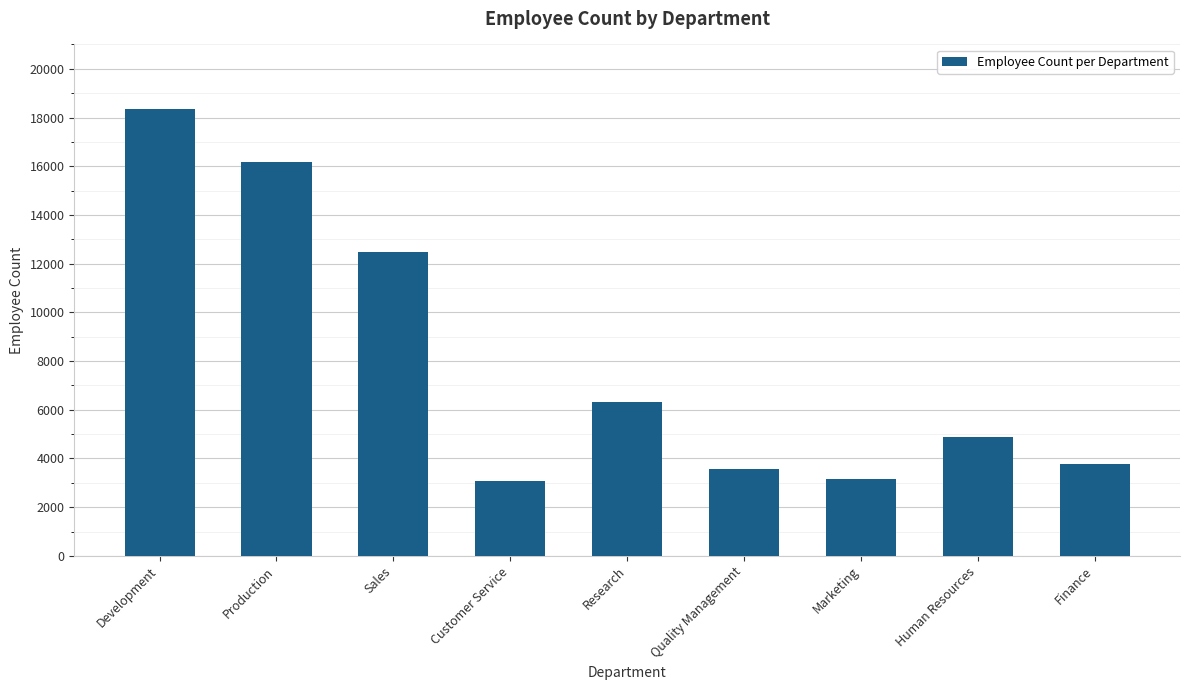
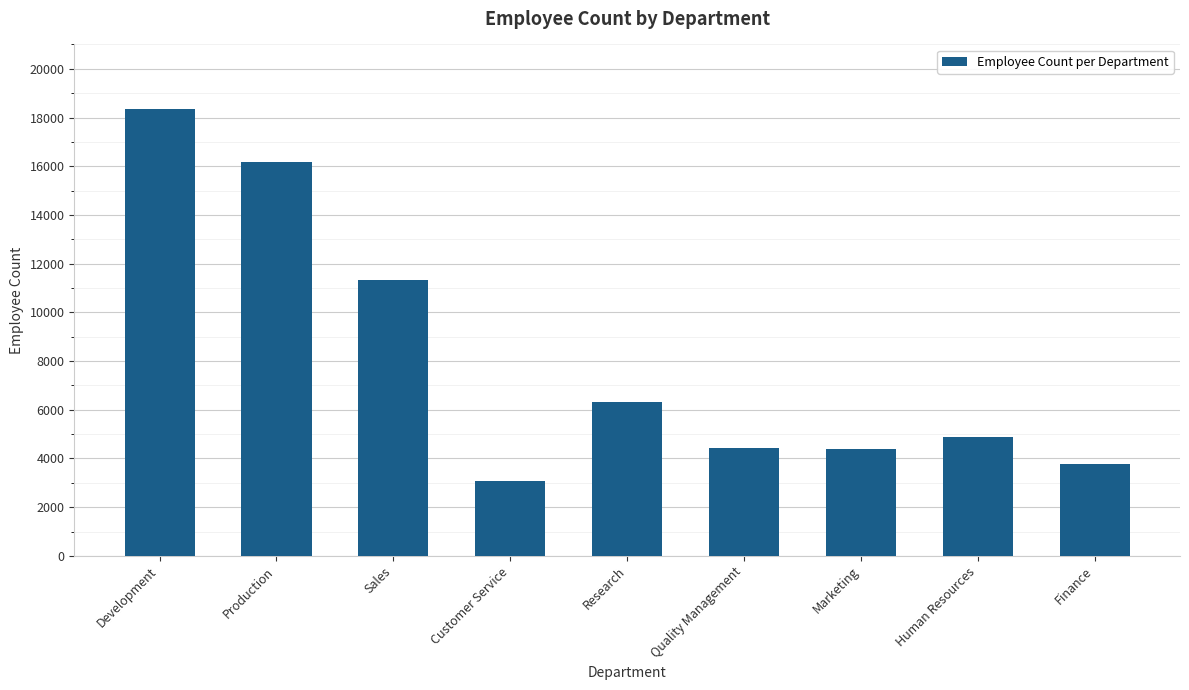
Sales: 12500 -> 11300
Quality Management: 3600 -> 4400
Marketing: 3200 -> 4400
